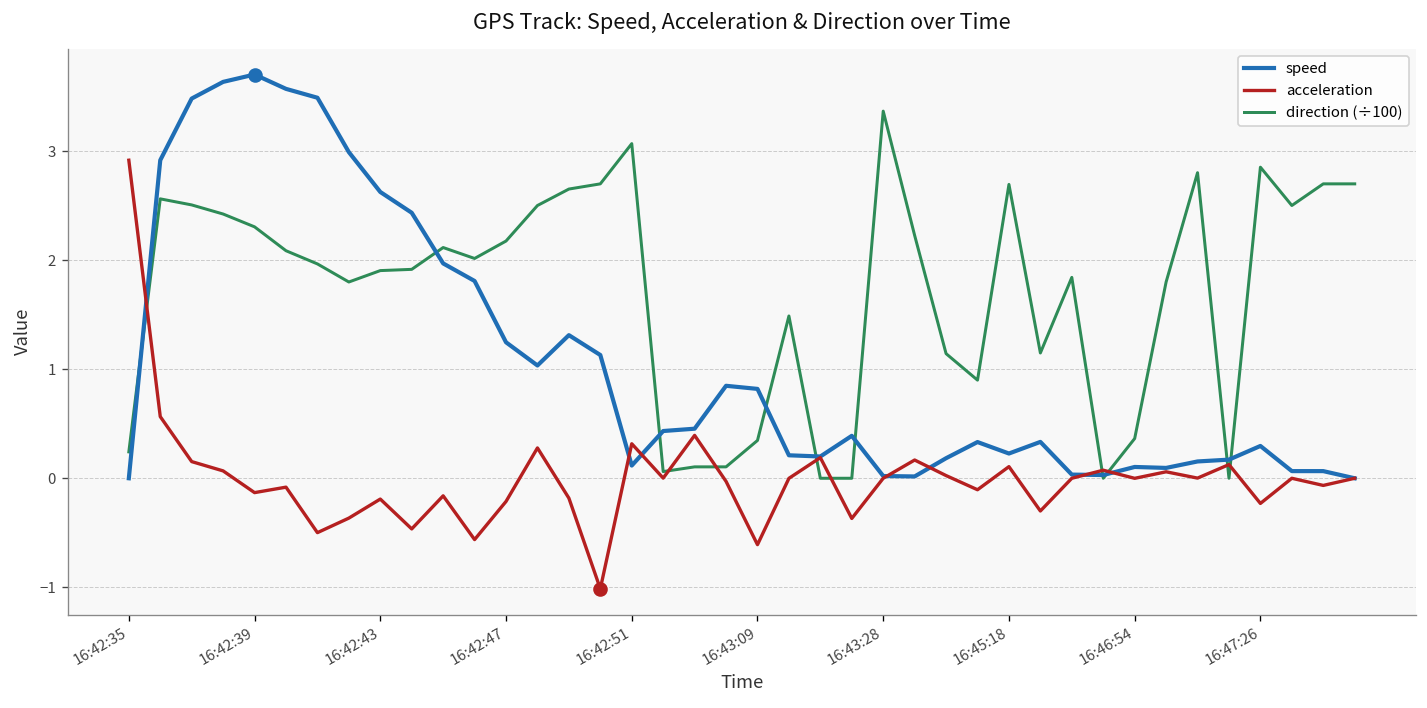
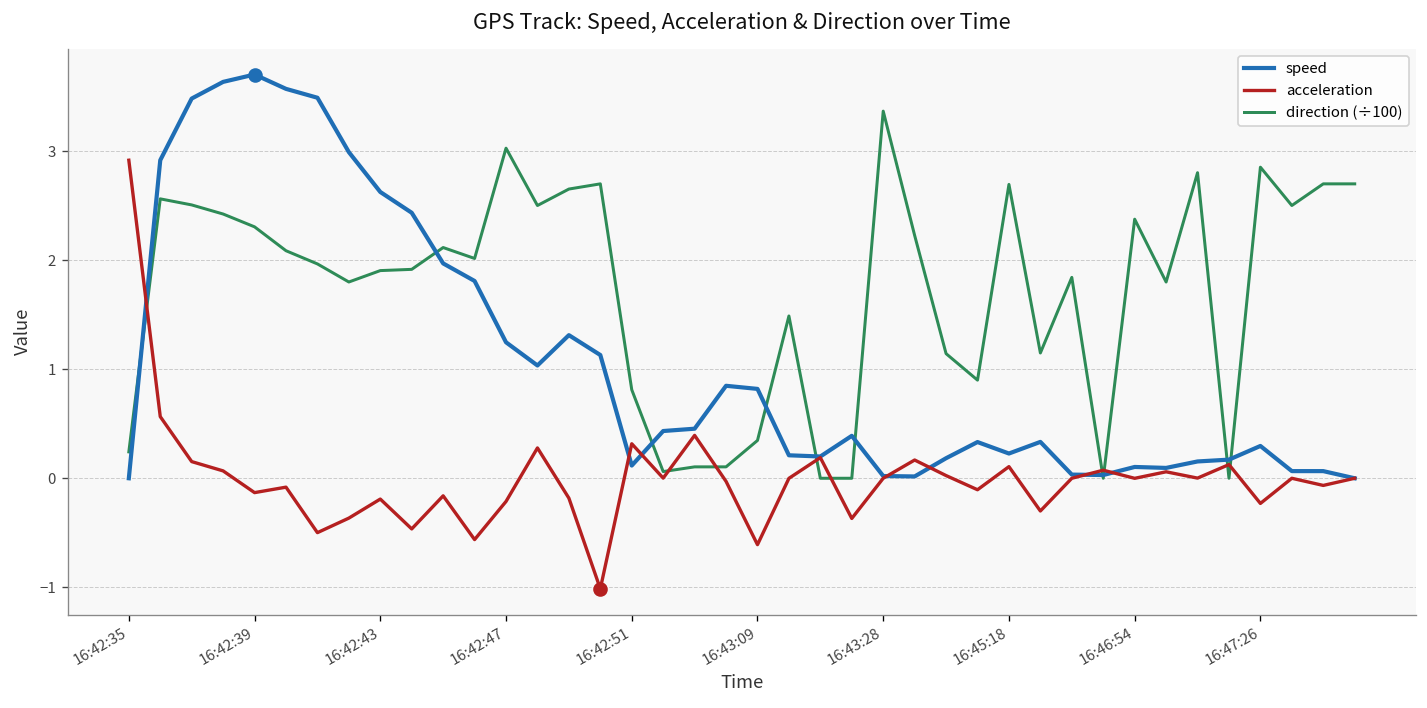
direction (÷100), 16:42:47: 2.2 -> 3.0
direction (÷100), 16:42:51: 3.1 -> 0.8
direction (÷100), 16:46:54: 0.4 -> 2.4
